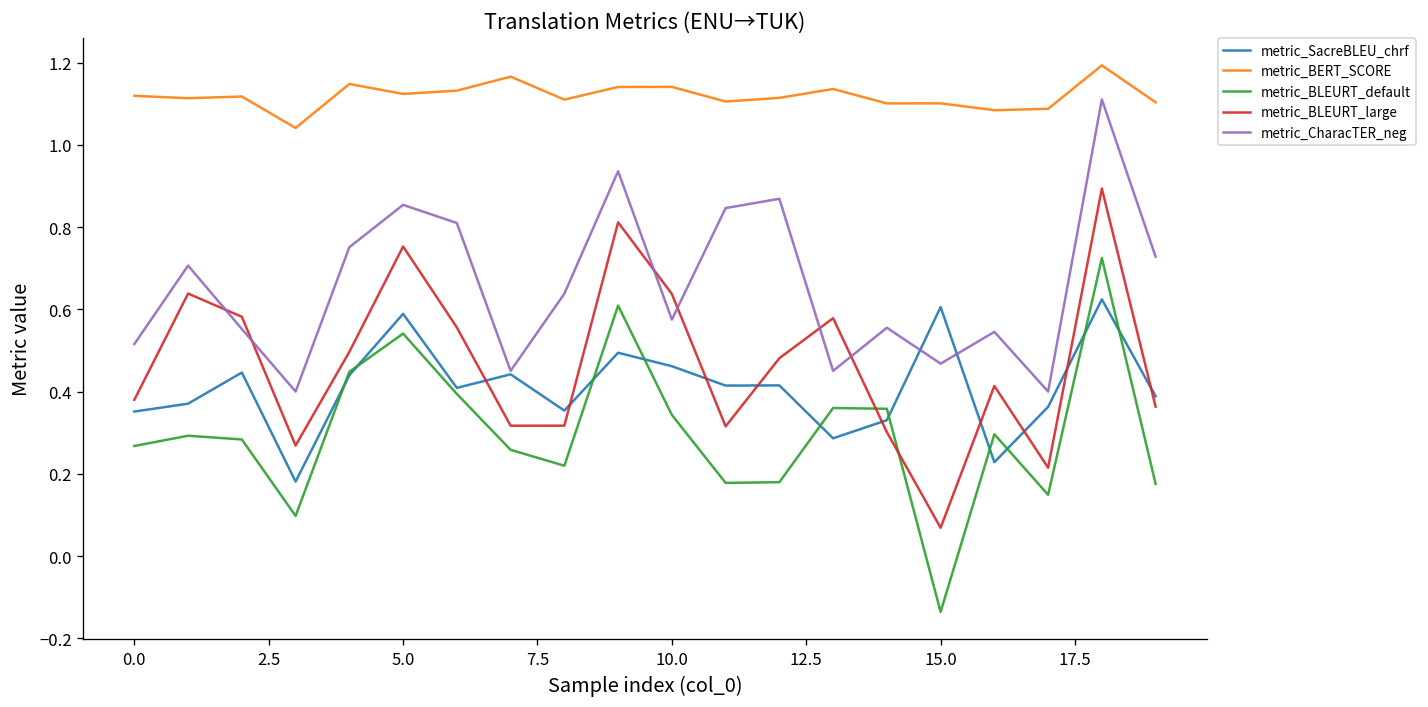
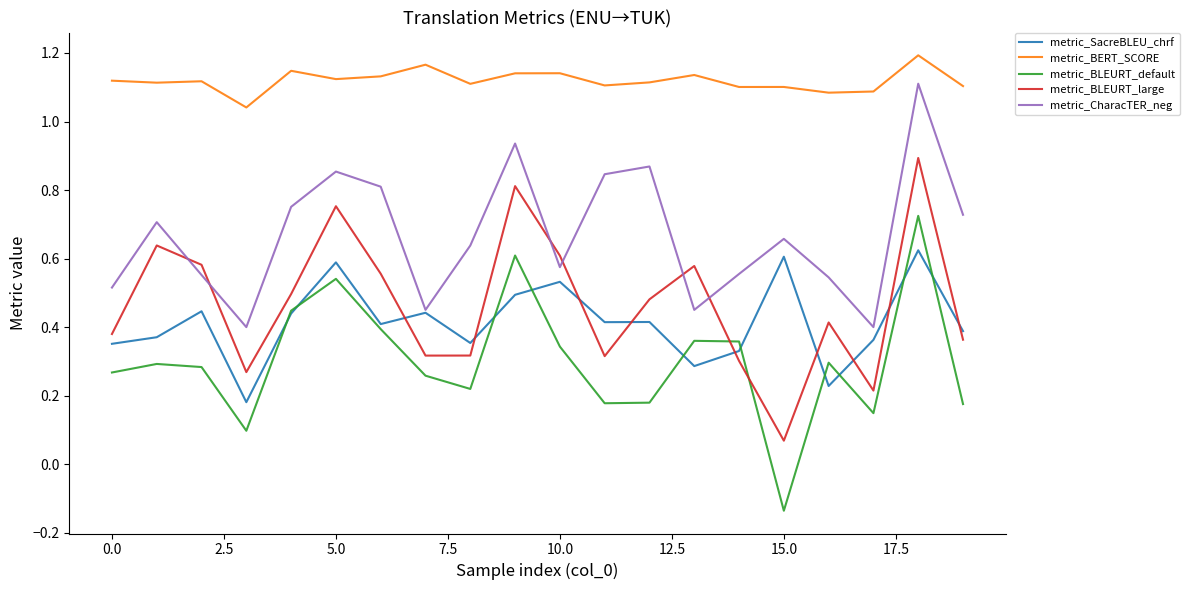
metric_SacreBLEU_chrf, 10.0: 0.46 -> 0.53
metric_BLEURT_large, 10.0: 0.64 -> 0.61
metric_CharacTER_neg, 15.0: 0.47 -> 0.66
